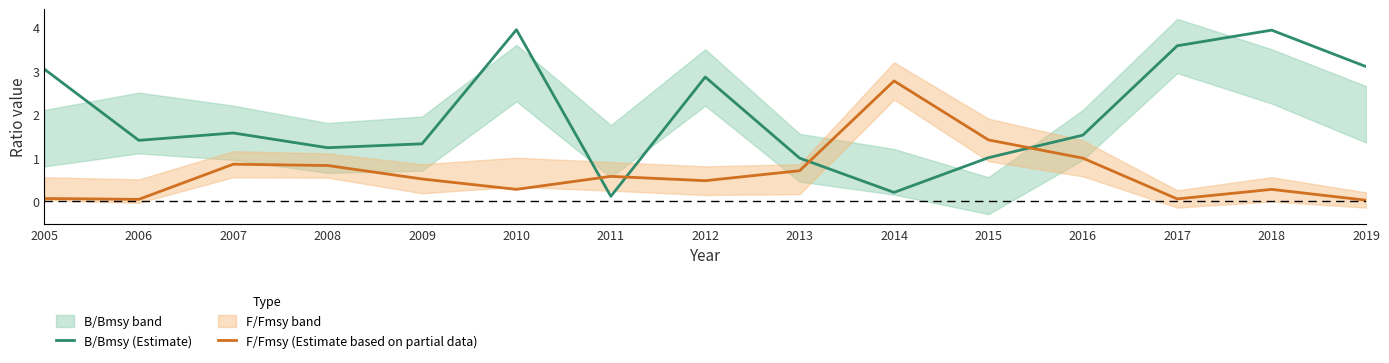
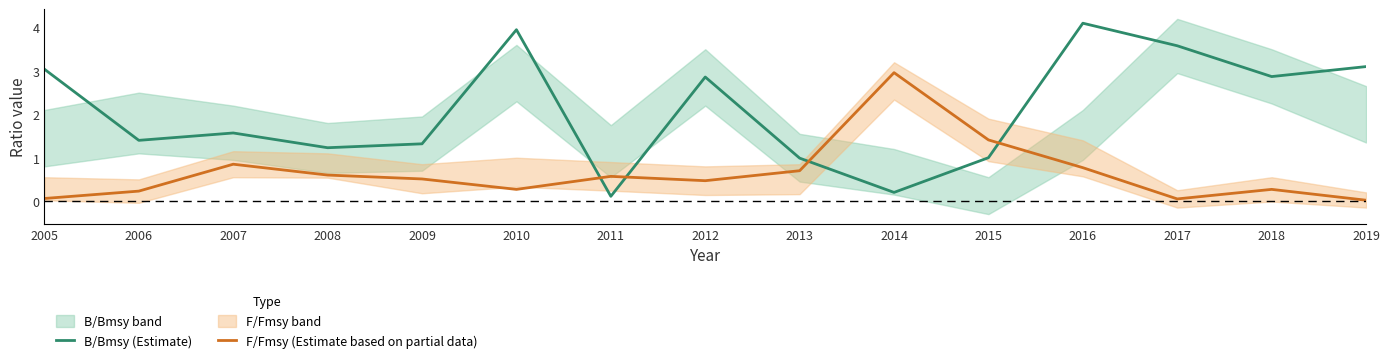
F/Fmsy (Estimate based on partial data), 2006: 0.0 -> 0.2
F/Fmsy (Estimate based on partial data), 2008: 0.8 -> 0.6
F/Fmsy (Estimate based on partial data), 2014: 2.8 -> 3.0
B/Bmsy (Estimate), 2016: 1.5 -> 4.1
F/Fmsy (Estimate based on partial data), 2016: 1.0 -> 0.8
B/Bmsy (Estimate), 2018: 3.9 -> 2.9
